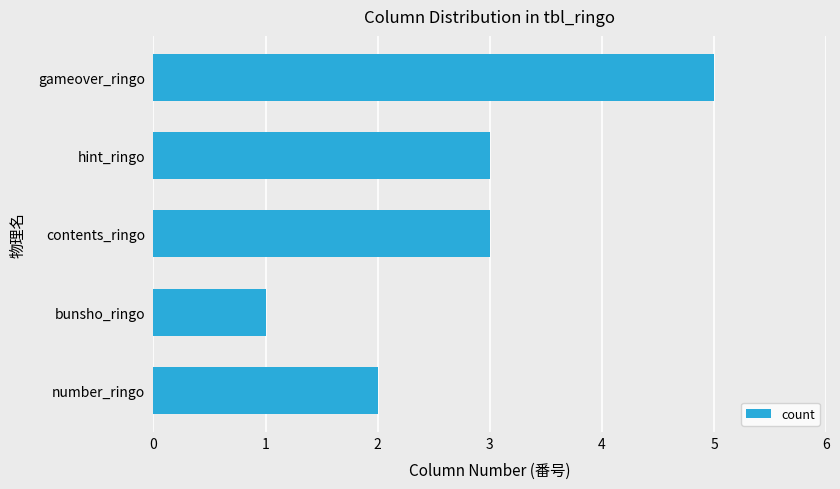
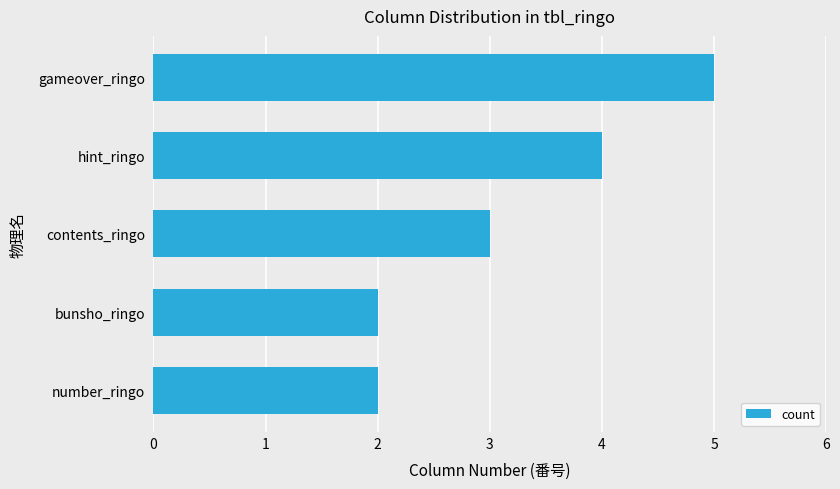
hint_ringo: 3 -> 4
bunsho_ringo: 1 -> 2
